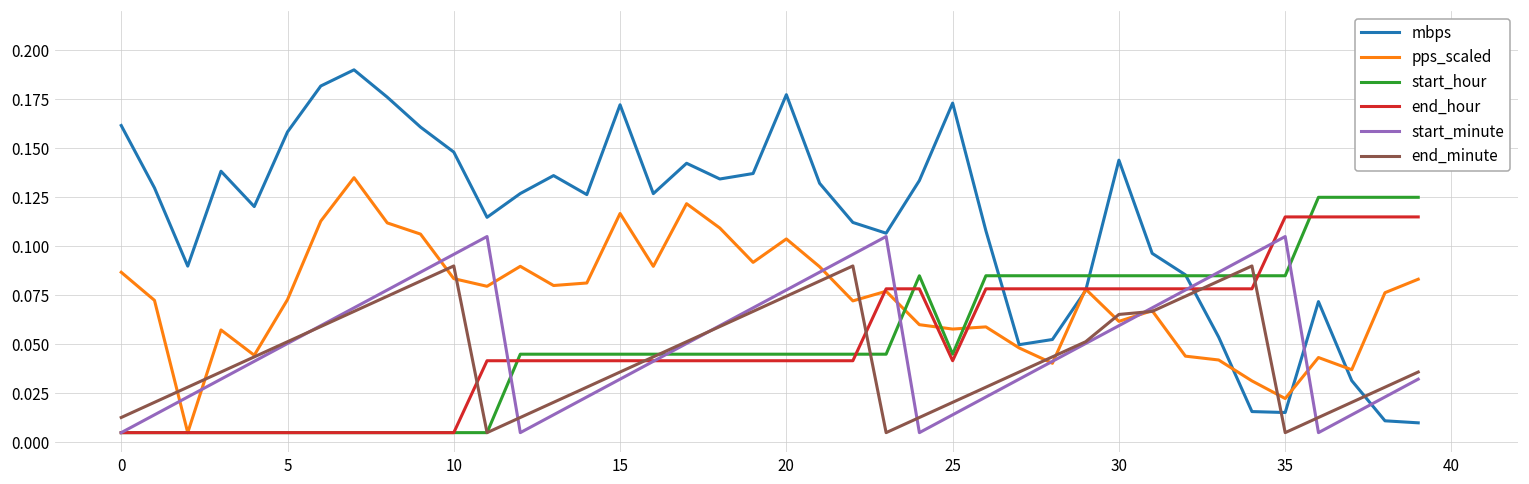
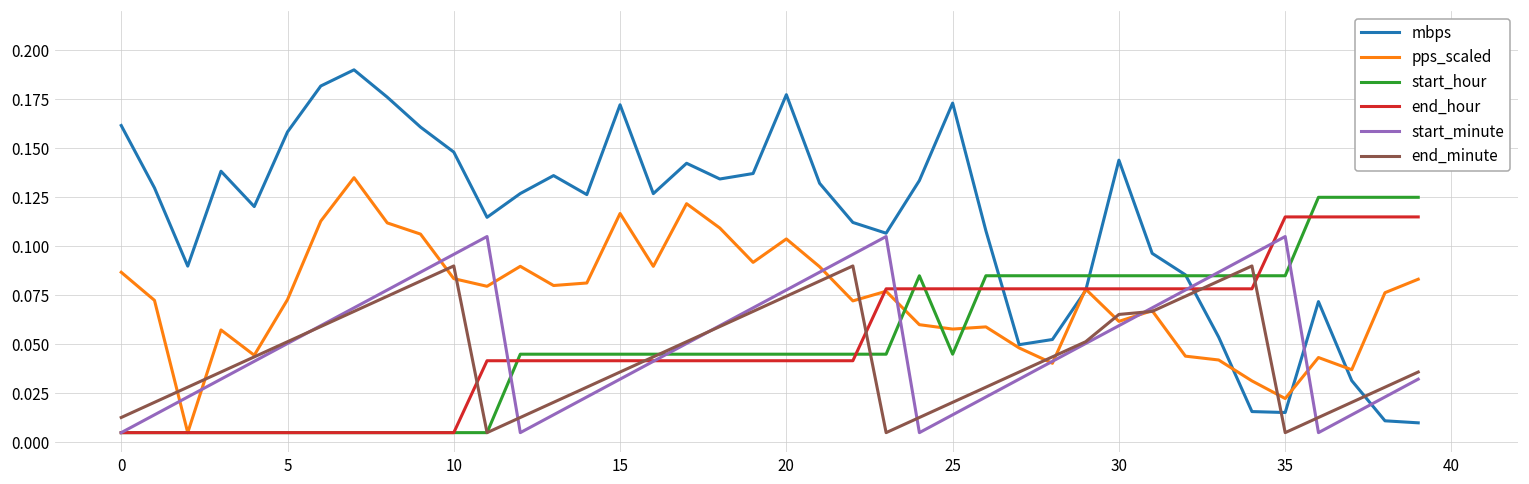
end_hour, 25: 0.042 -> 0.078
